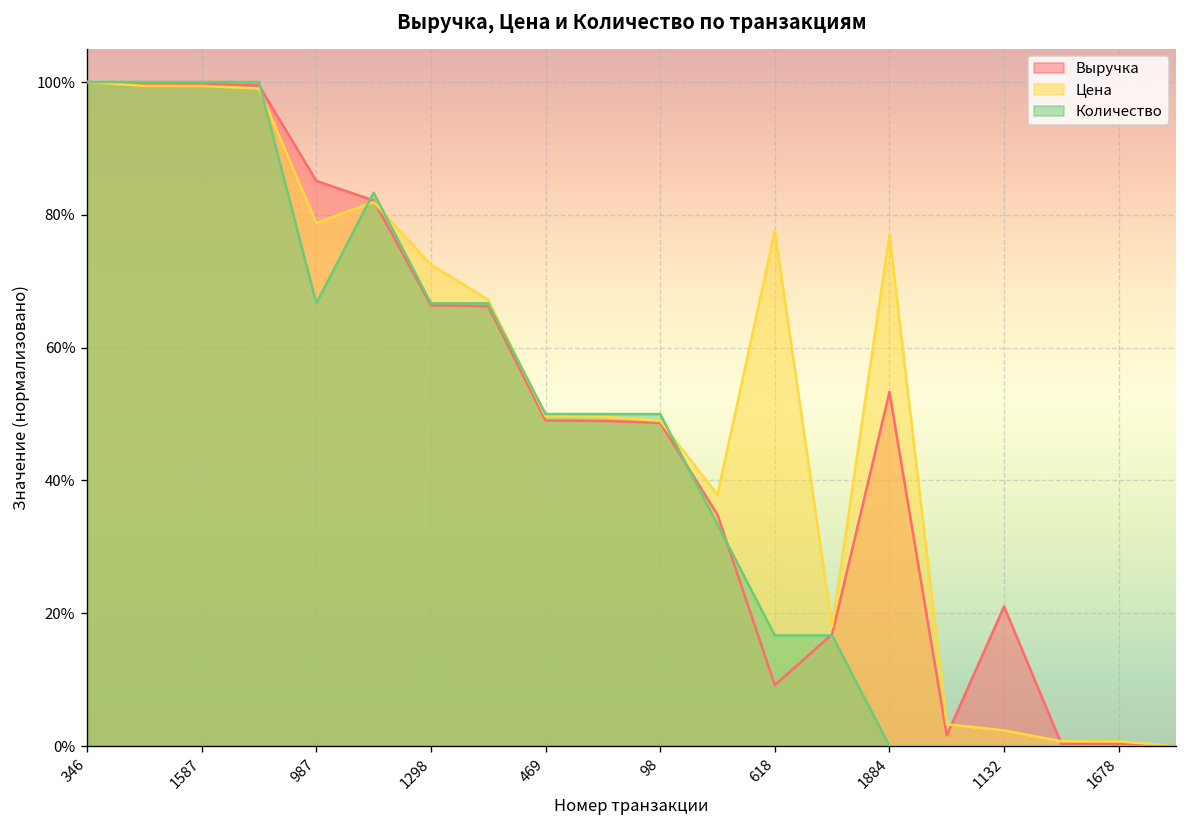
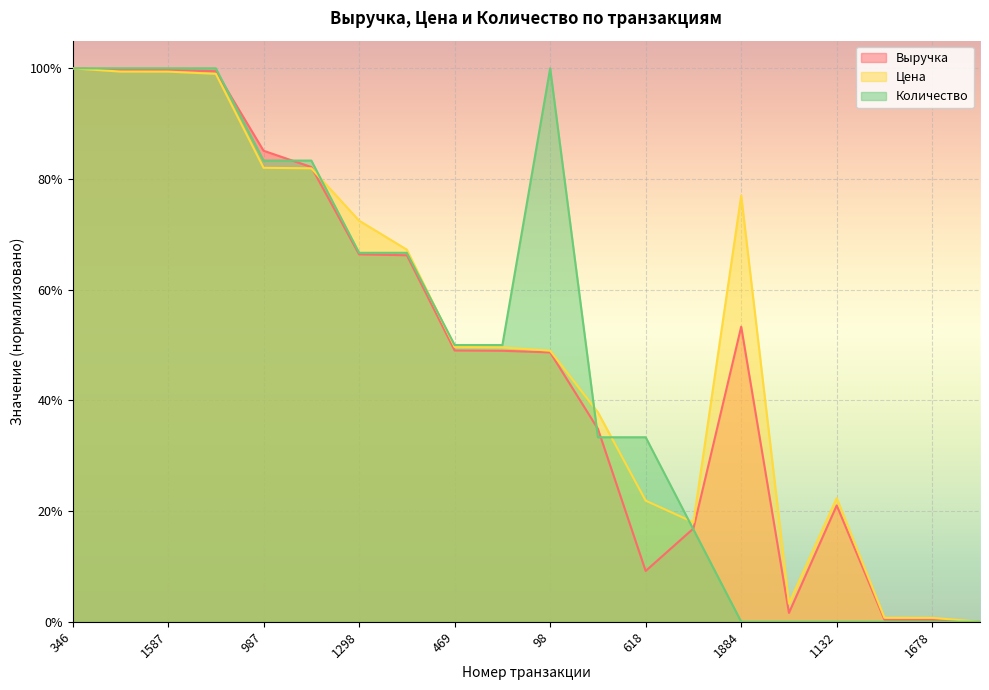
Цена, 987: 79% -> 82%
Количество, 987: 67% -> 83%
Количество, 98: 50% -> 100%
Цена, 618: 78% -> 22%
Количество, 618: 17% -> 33%
Цена, 1132: 2% -> 22%
